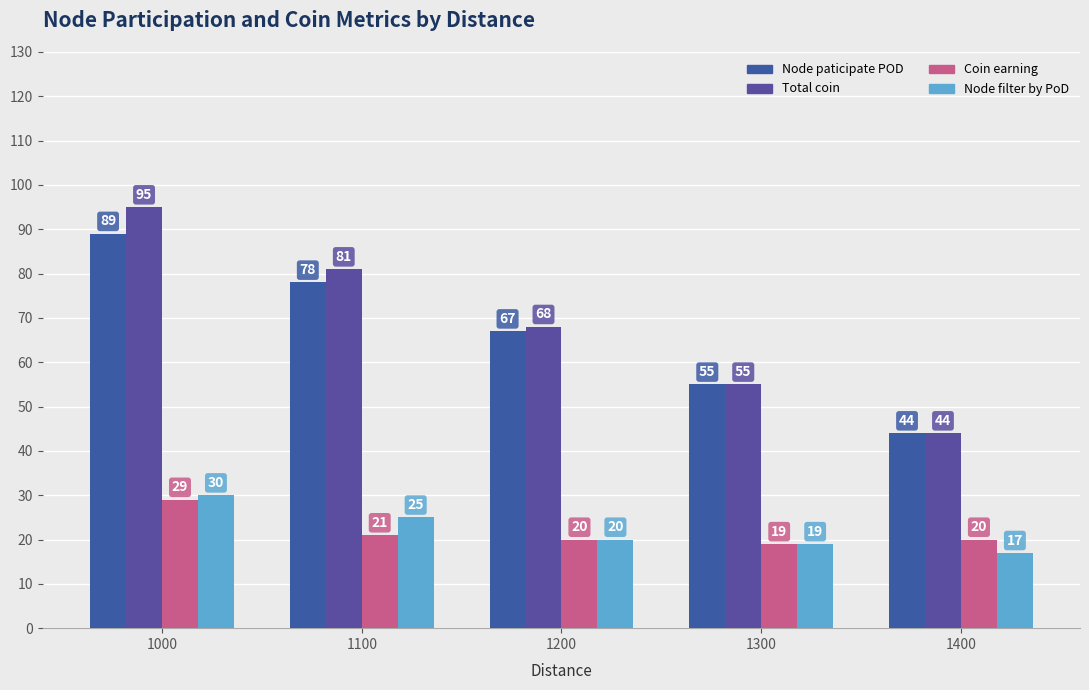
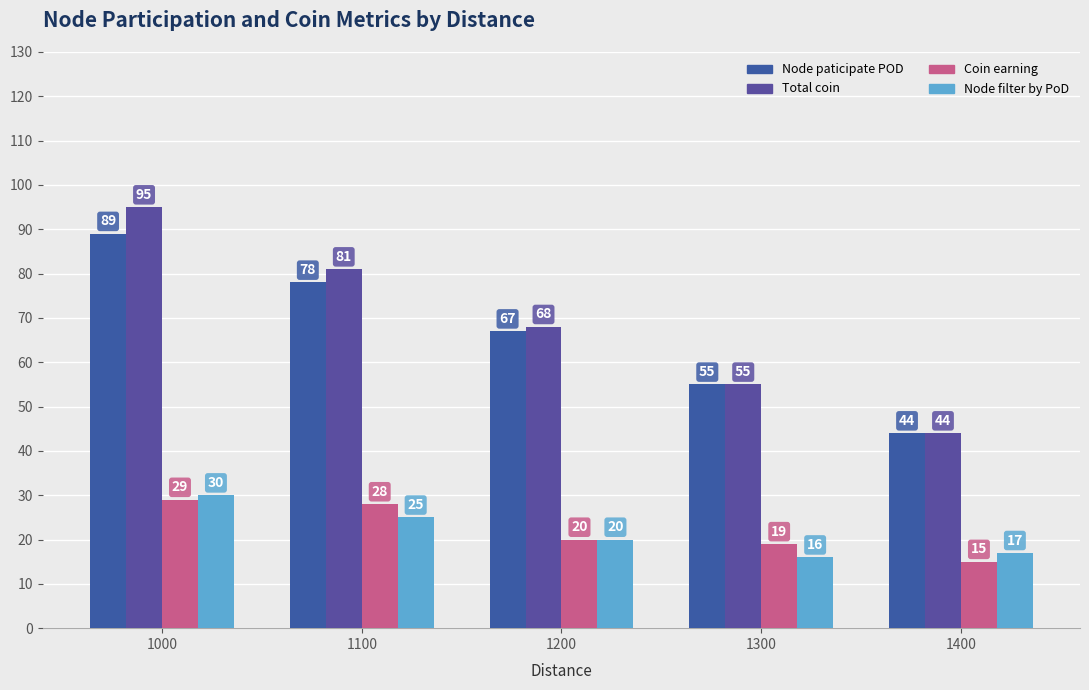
Coin earning, 1100: 21 -> 28
Node filter by PoD, 1300: 19 -> 16
Coin earning, 1400: 20 -> 15
